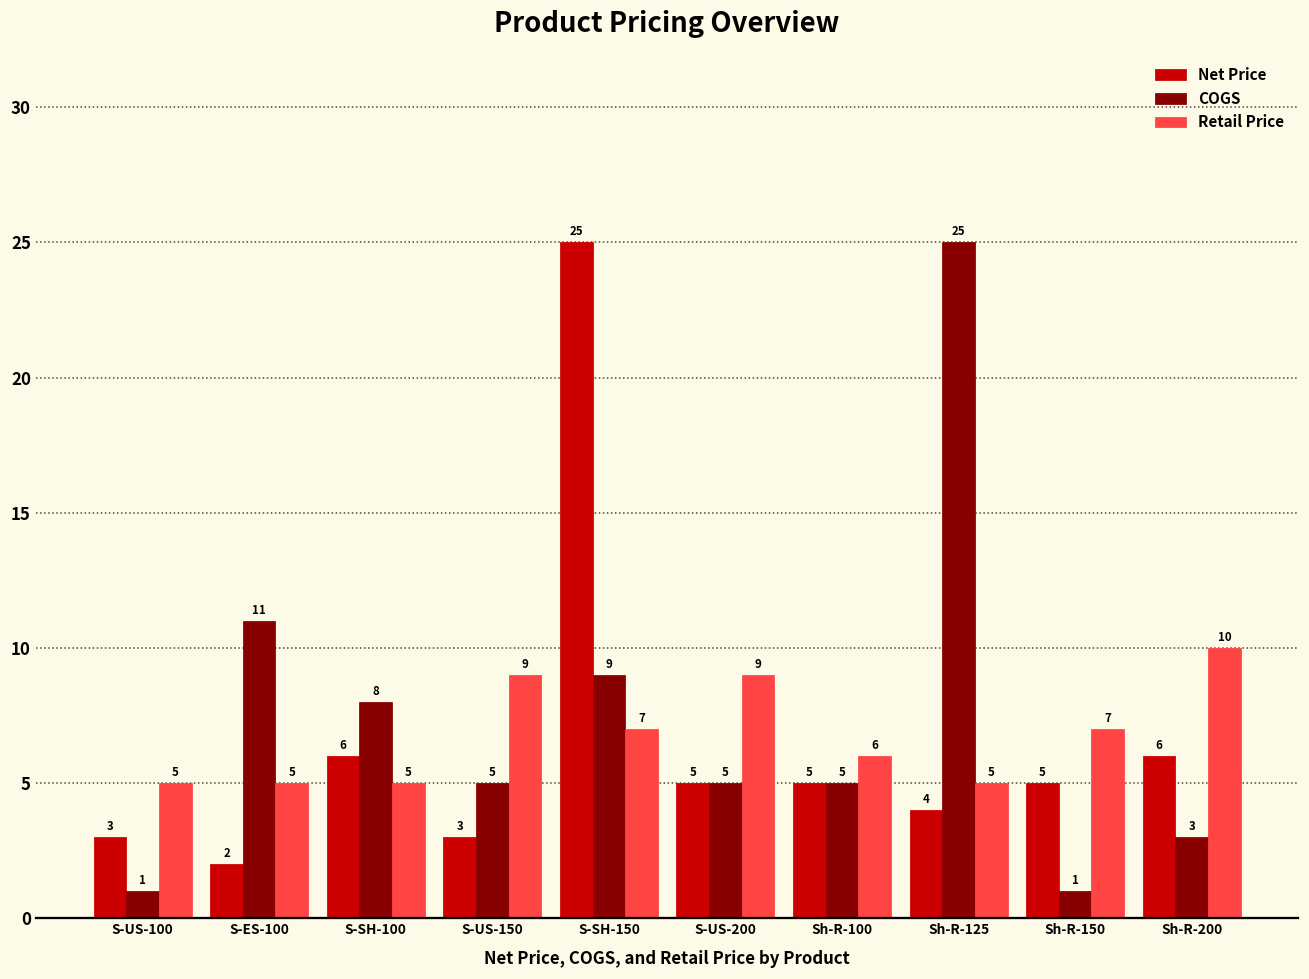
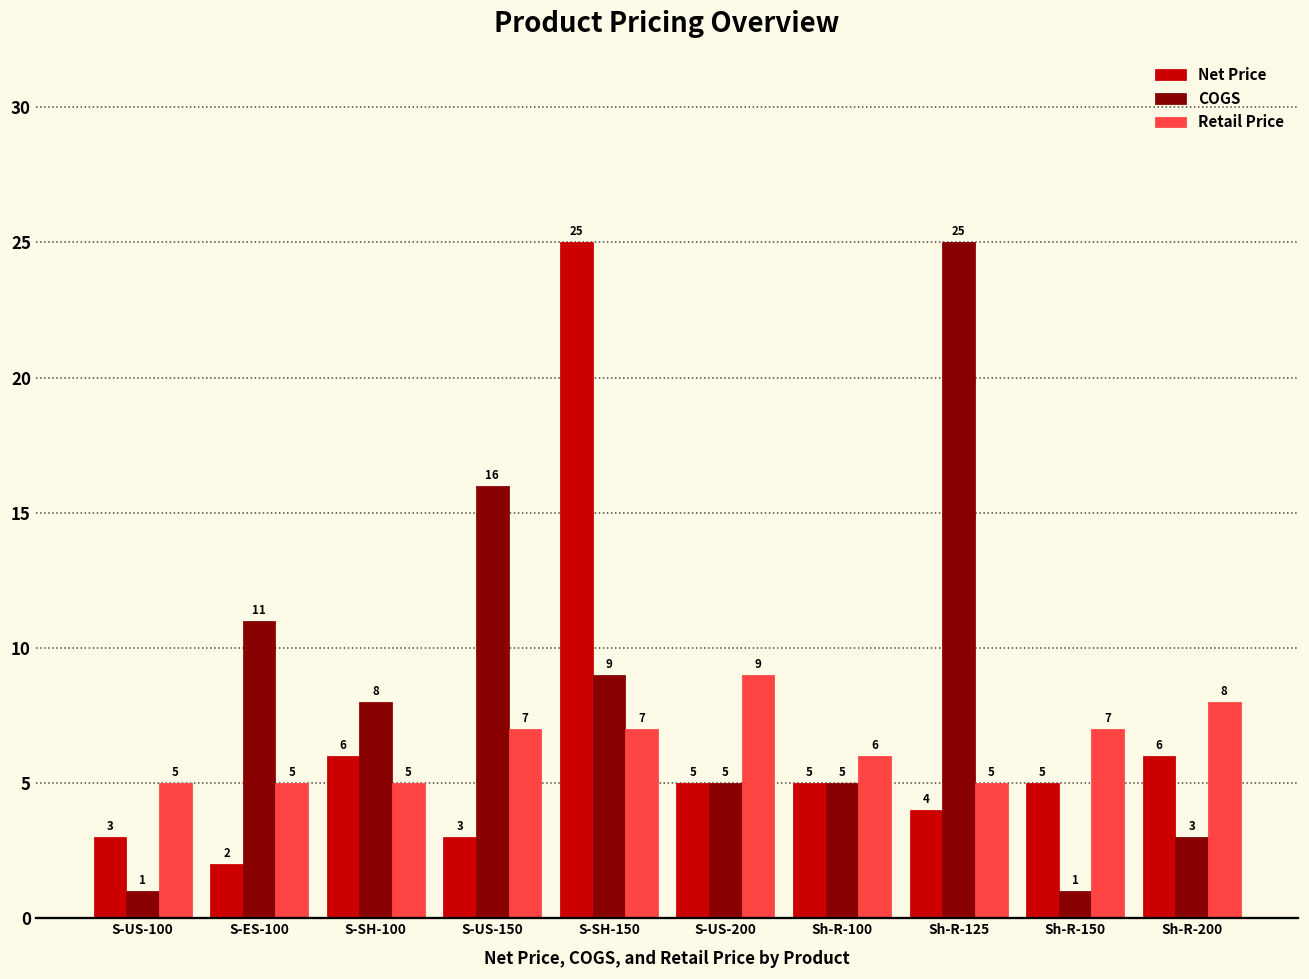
COGS, S-US-150: 5 -> 16
Retail Price, S-US-150: 9 -> 7
Retail Price, Sh-R-200: 10 -> 8
